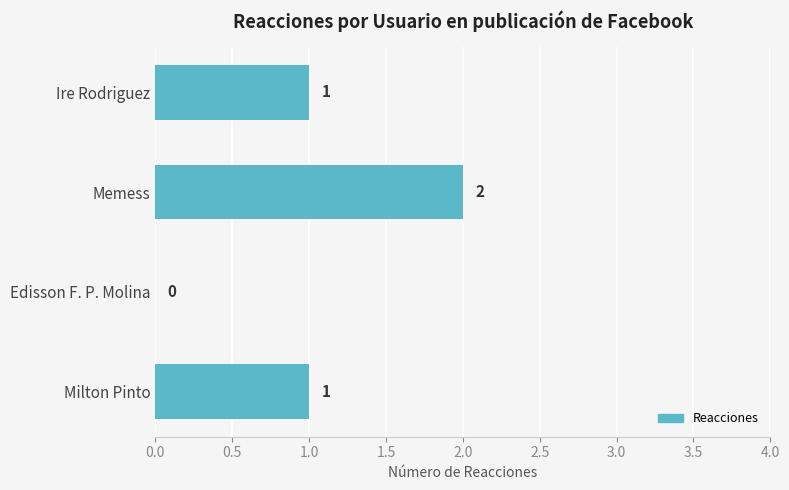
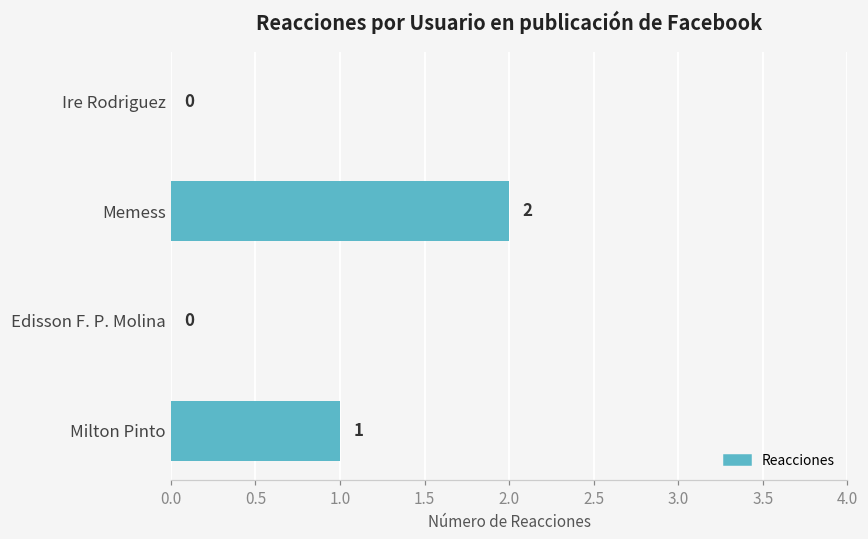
Ire Rodriguez: 1 -> 0
